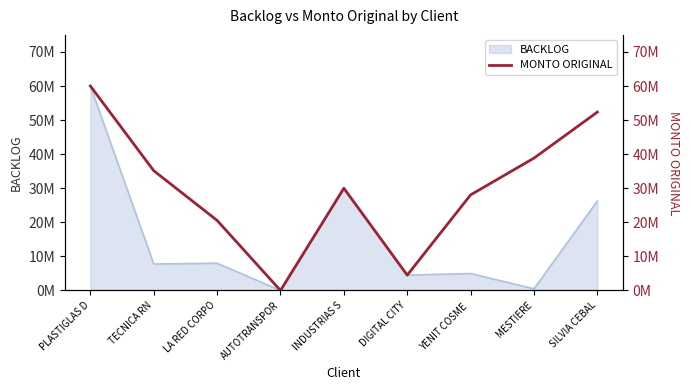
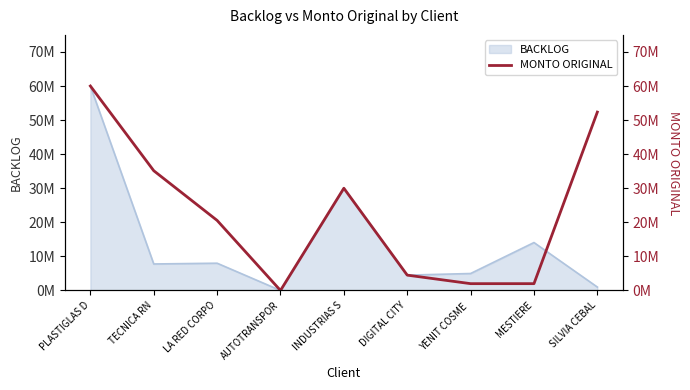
BACKLOG, MESTIERE: 1000000 -> 14000000
BACKLOG, SILVIA CEBAL: 26000000 -> 1000000
MONTO ORIGINAL, YENIT COSME: 28000000 -> 2000000
MONTO ORIGINAL, MESTIERE: 39000000 -> 2000000
